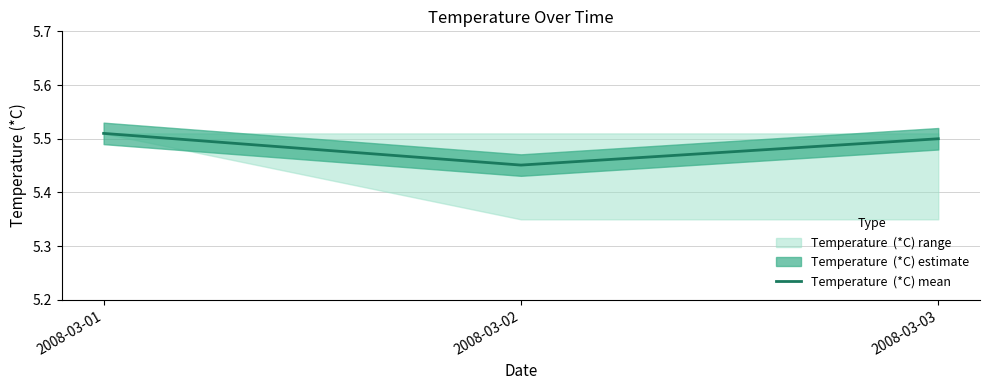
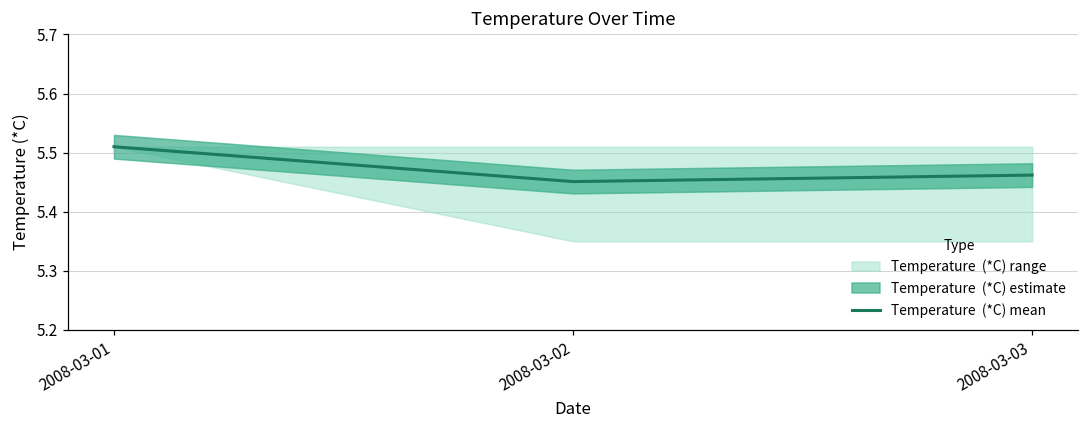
Temperature (*C) mean, 2008-03-03: 5.50 -> 5.46
